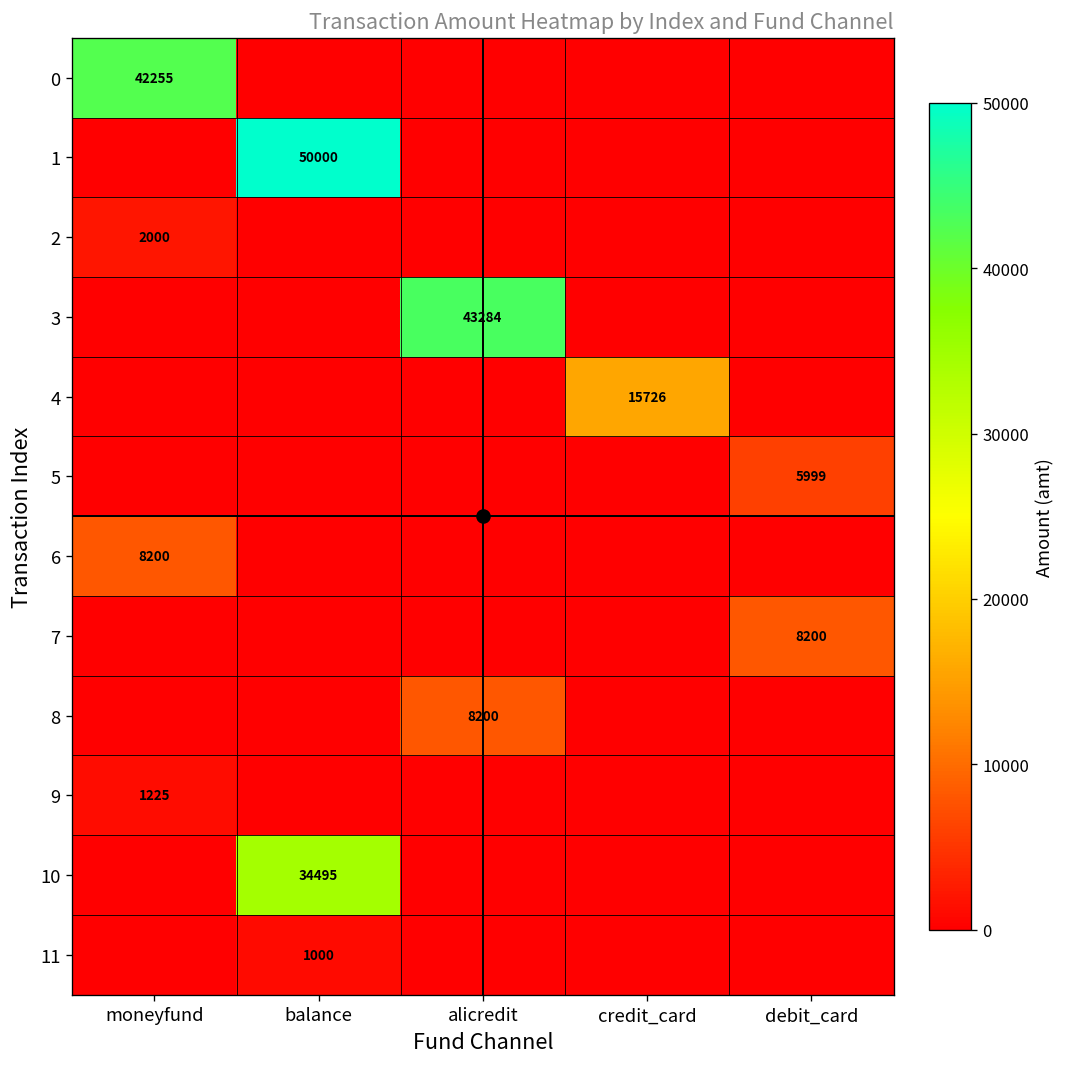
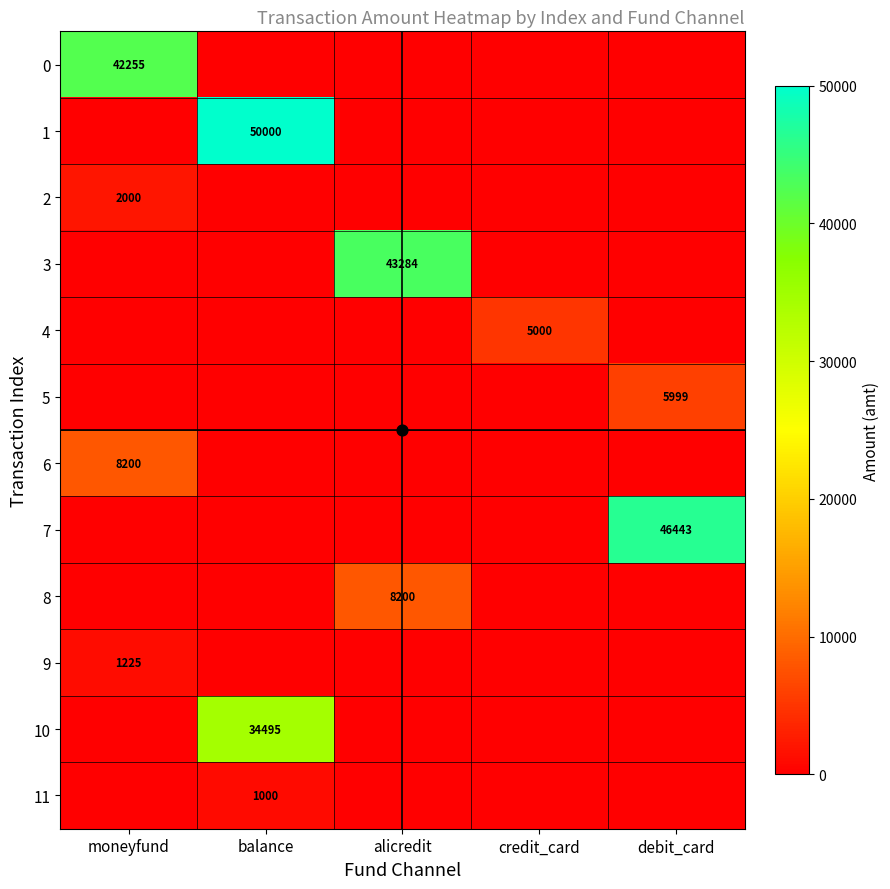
4, credit_card: 15726 -> 5000
7, debit_card: 8200 -> 46443
